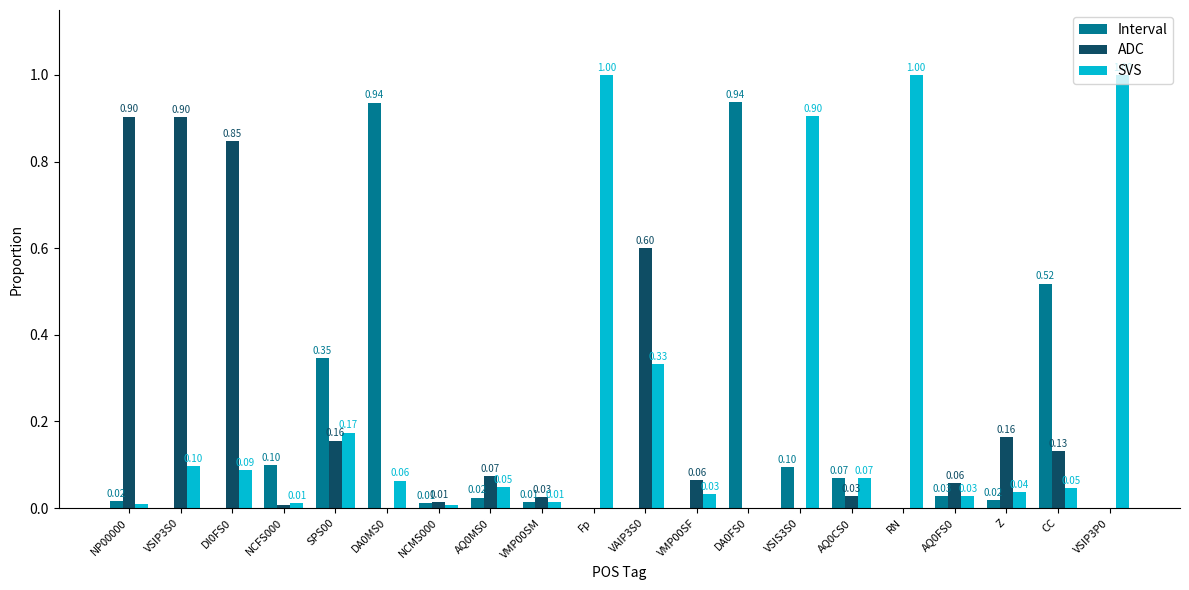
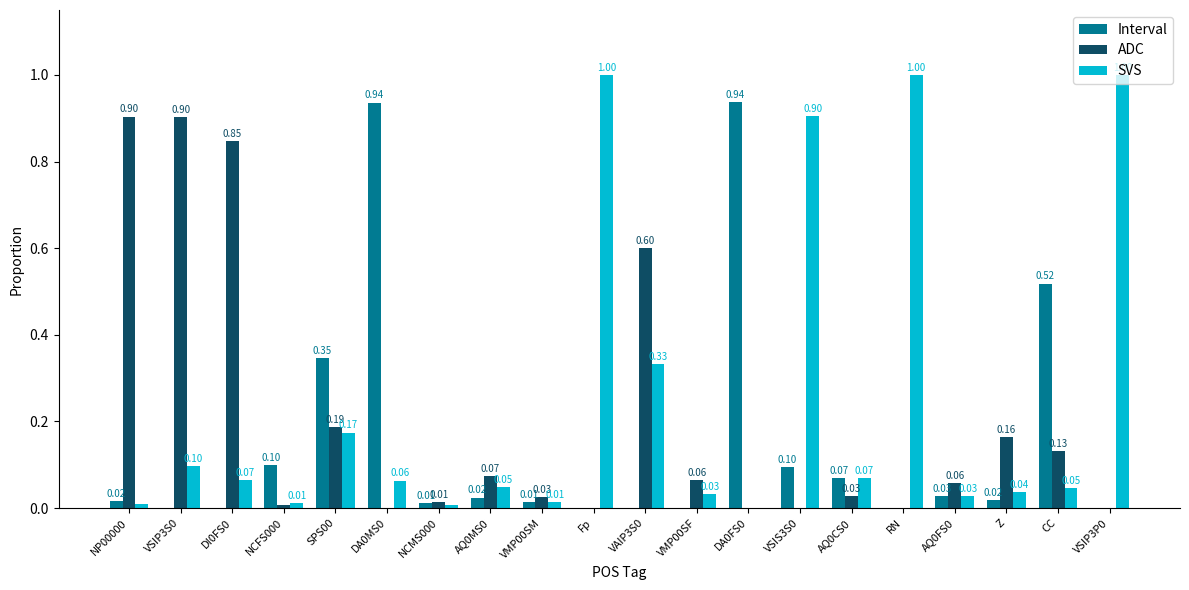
SVS, DI0FS0: 0.09 -> 0.07
ADC, SPS00: 0.16 -> 0.19
